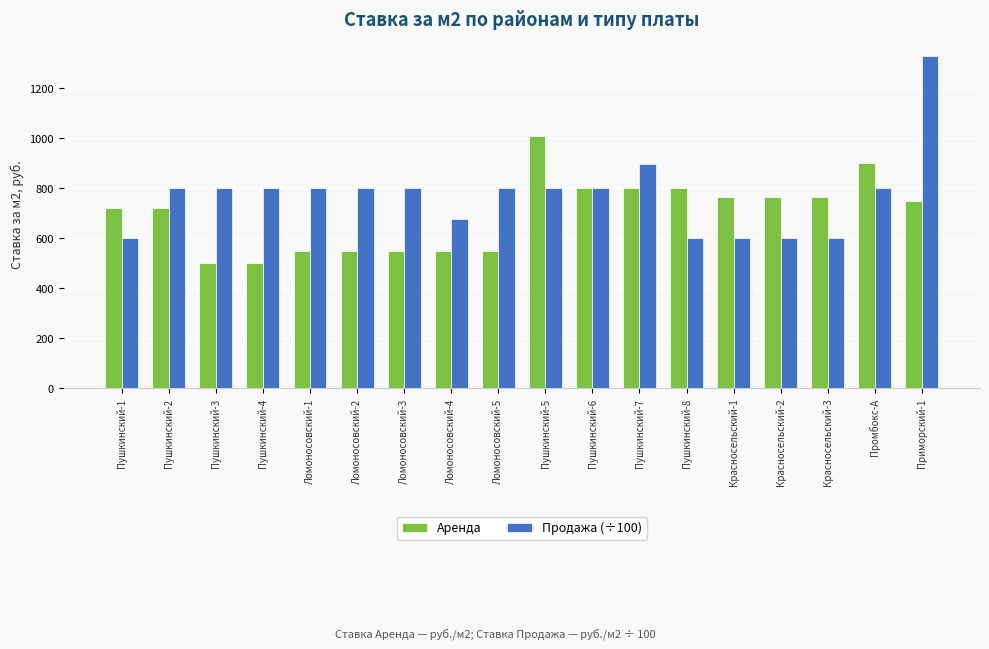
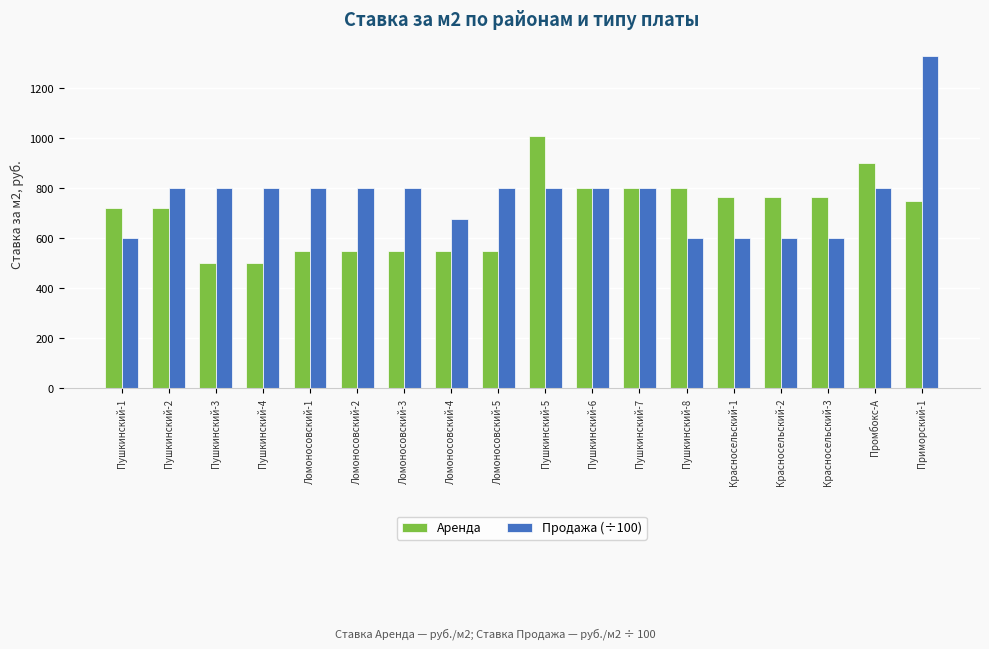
Продажа (÷100), Пушкинский-7: 900 -> 800
